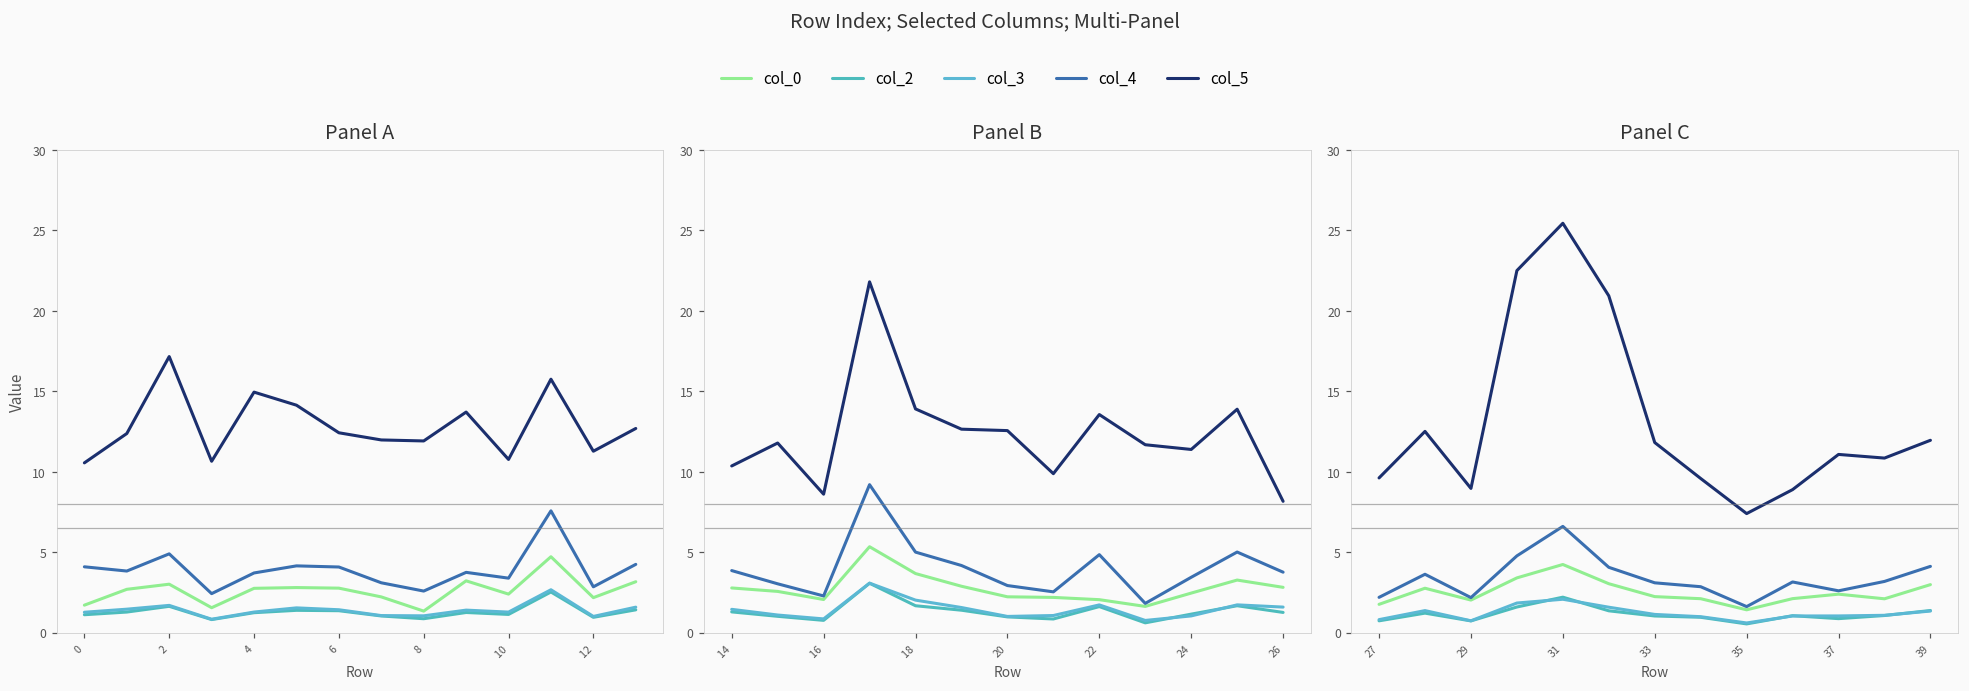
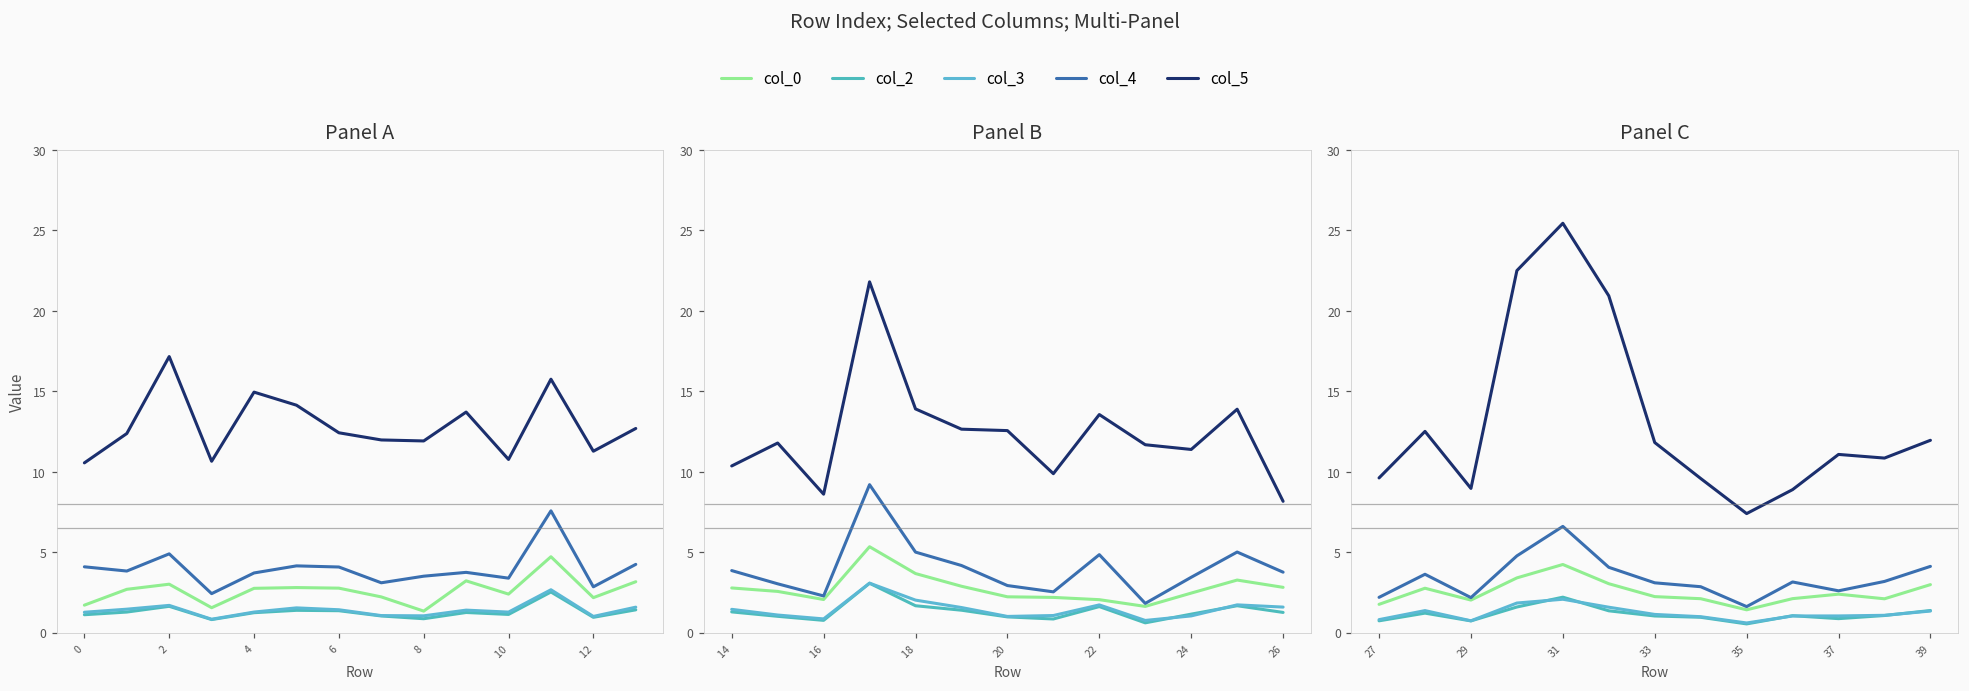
Panel A, col_4, 8: 2.6 -> 3.5
